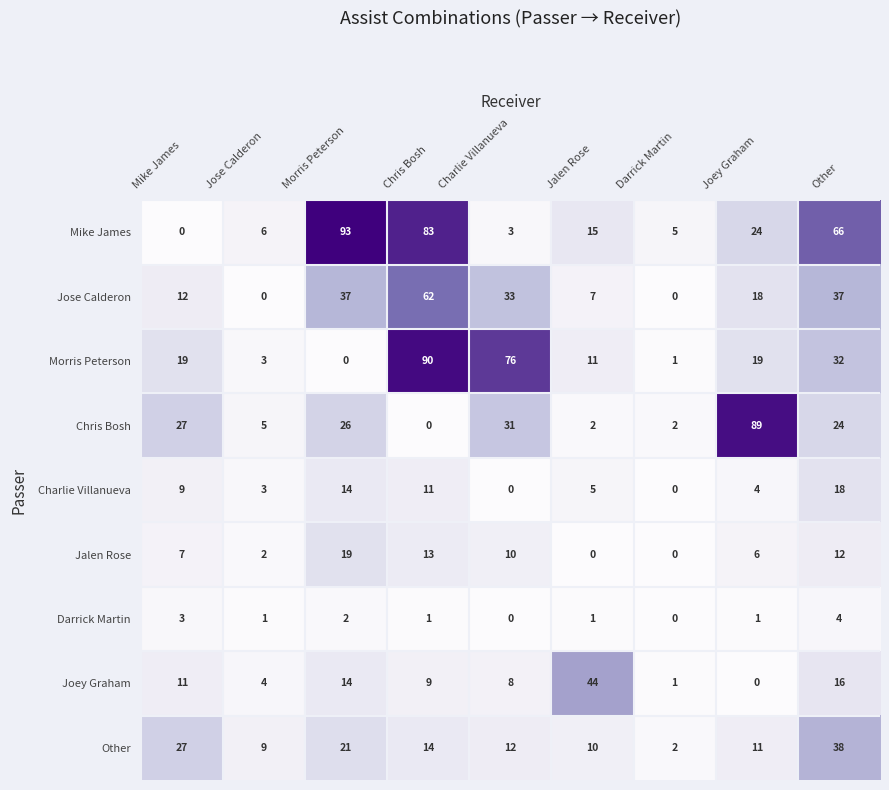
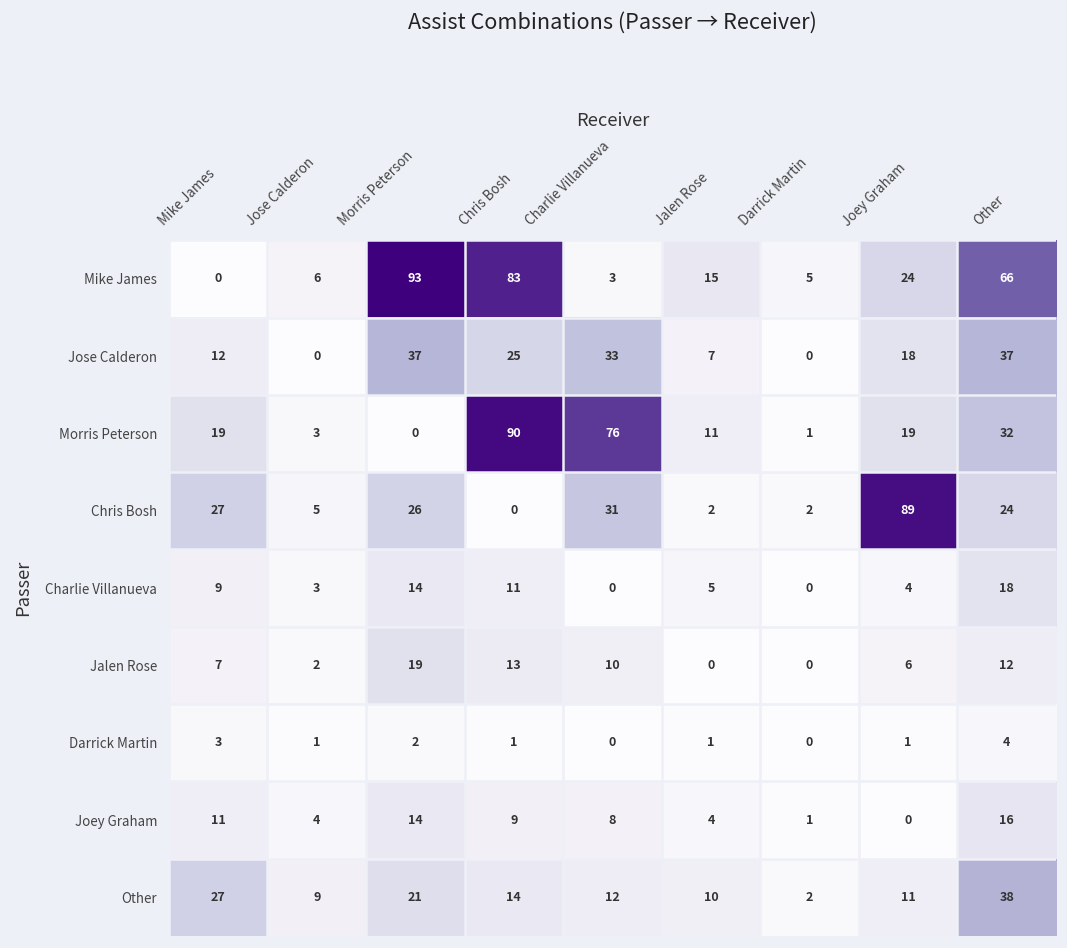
Jose Calderon, Chris Bosh: 62 -> 25
Joey Graham, Jalen Rose: 44 -> 4
